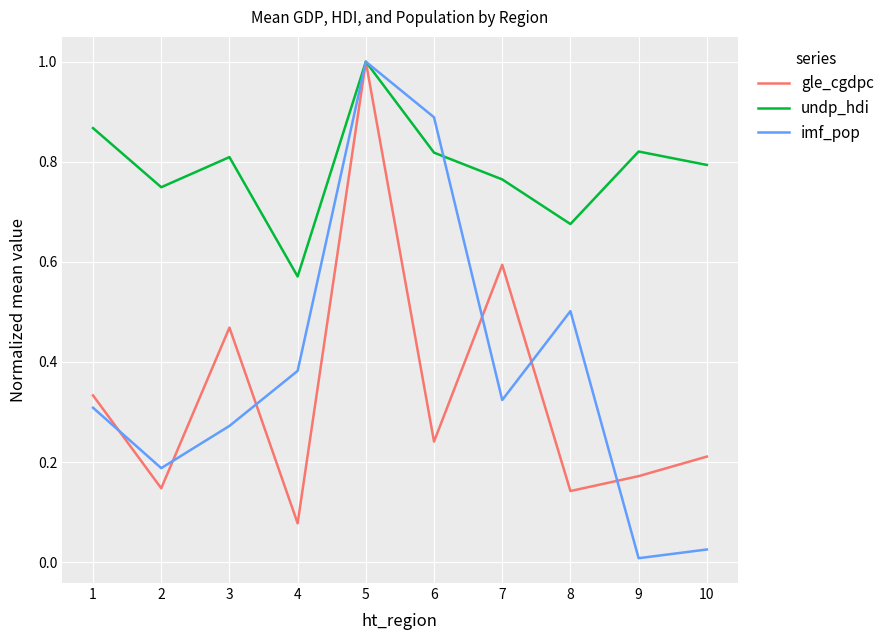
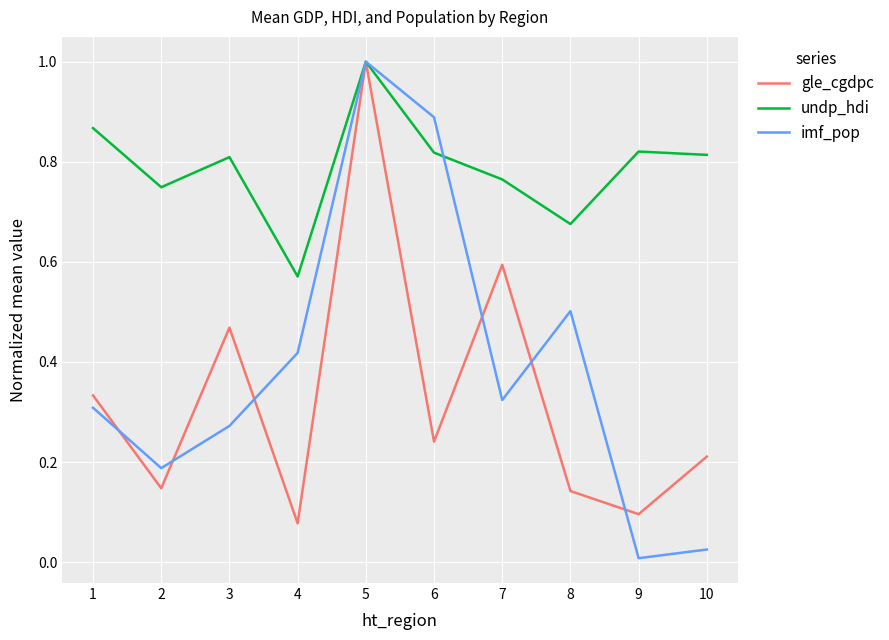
imf_pop, 4: 0.38 -> 0.42
gle_cgdpc, 9: 0.17 -> 0.10
undp_hdi, 10: 0.79 -> 0.81
